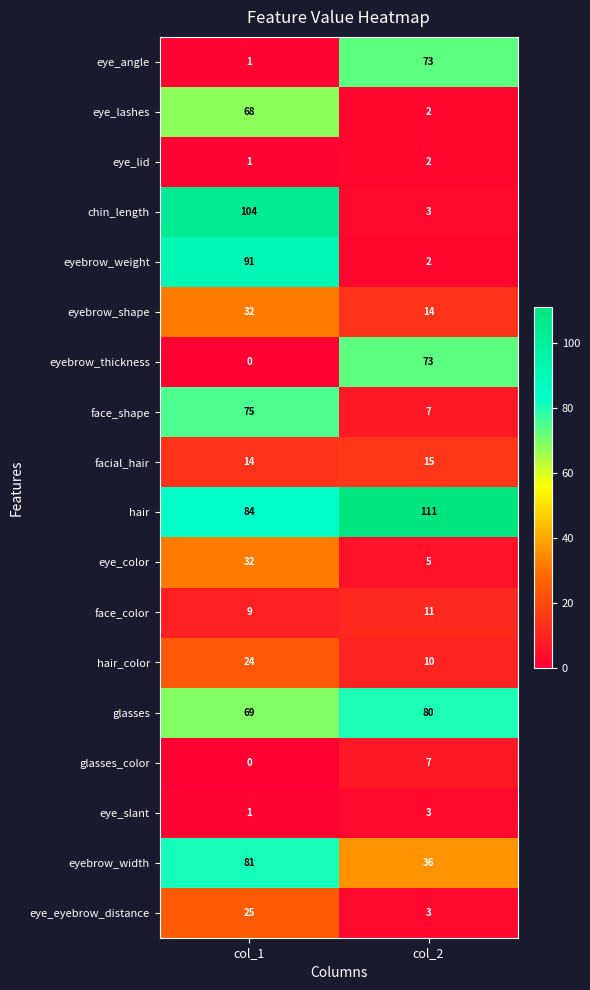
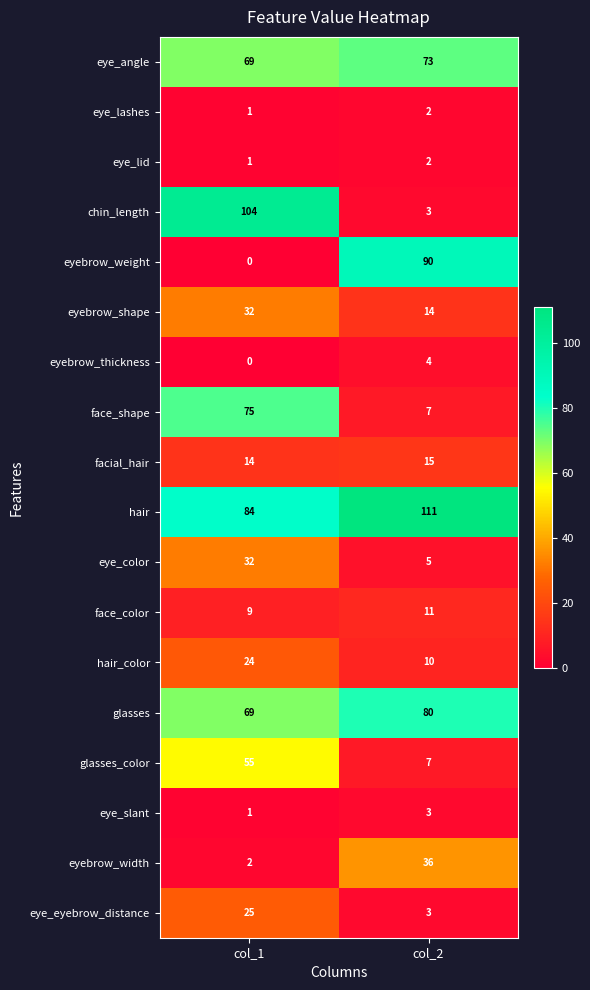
eye_angle, col_1: 1 -> 69
eye_lashes, col_1: 68 -> 1
eyebrow_weight, col_1: 91 -> 0
eyebrow_weight, col_2: 2 -> 90
eyebrow_thickness, col_2: 73 -> 4
glasses_color, col_1: 0 -> 55
eyebrow_width, col_1: 81 -> 2
